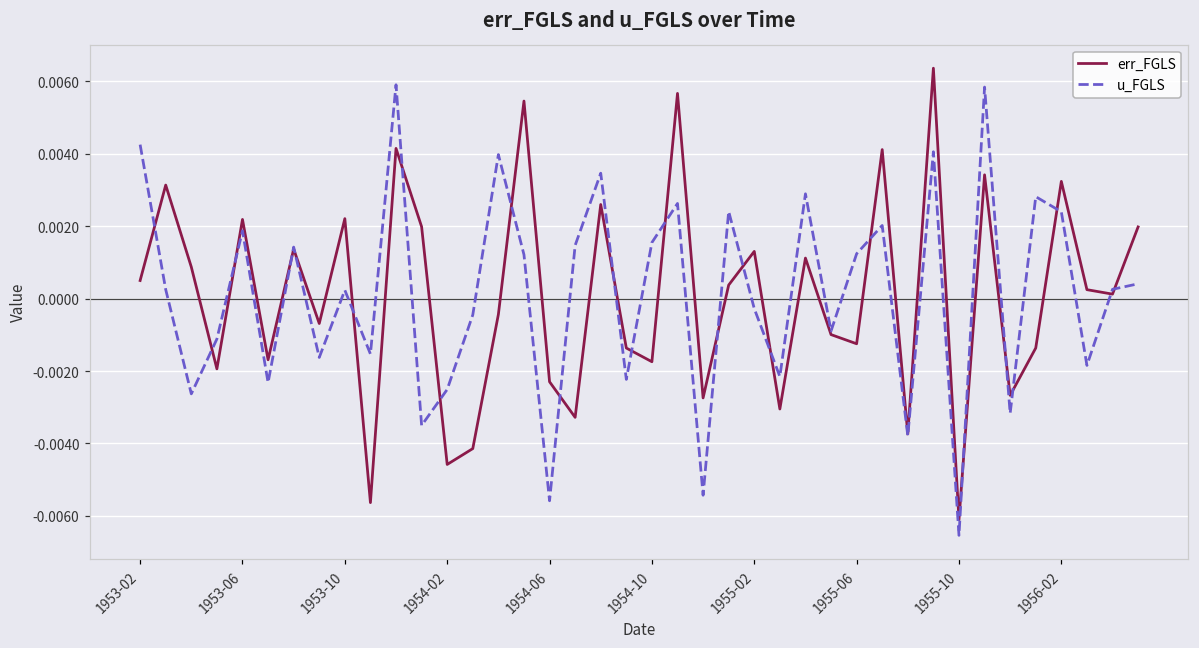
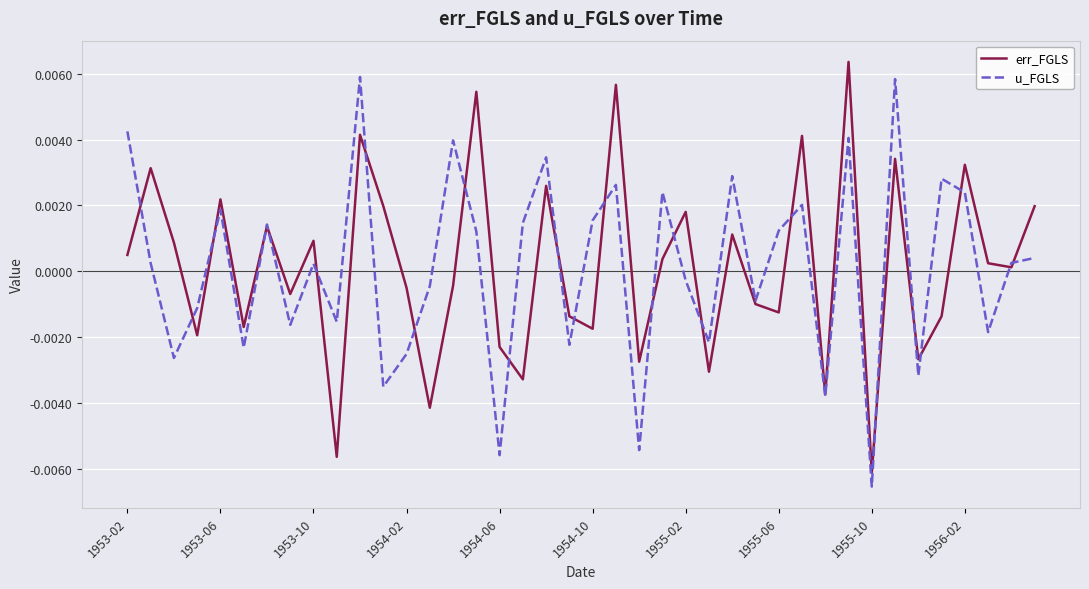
err_FGLS, 1953-10: 0.0022 -> 0.0009
err_FGLS, 1954-02: -0.0046 -> -0.0005
err_FGLS, 1955-02: 0.0013 -> 0.0018
